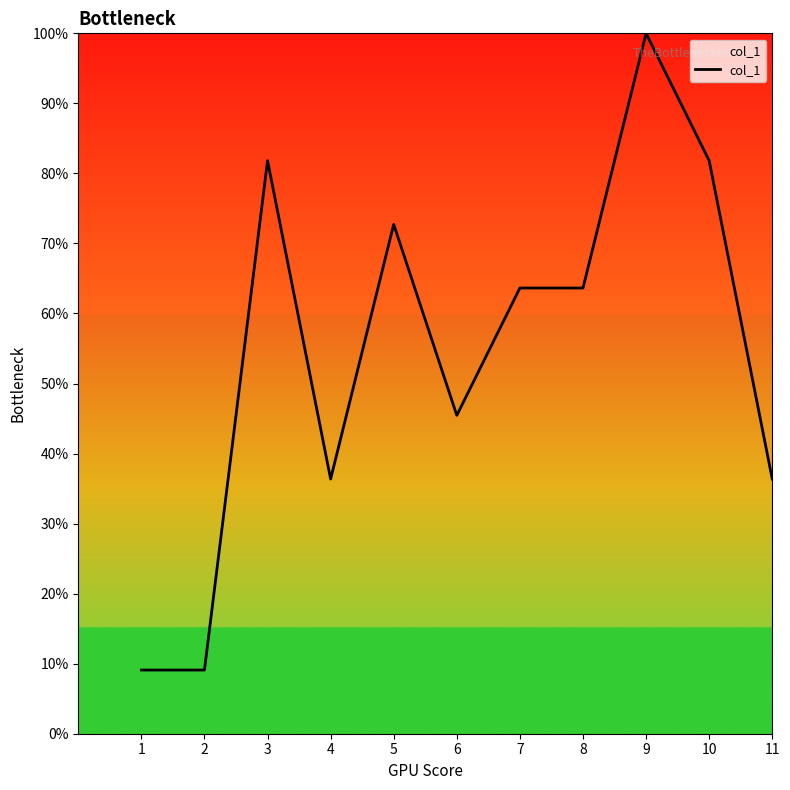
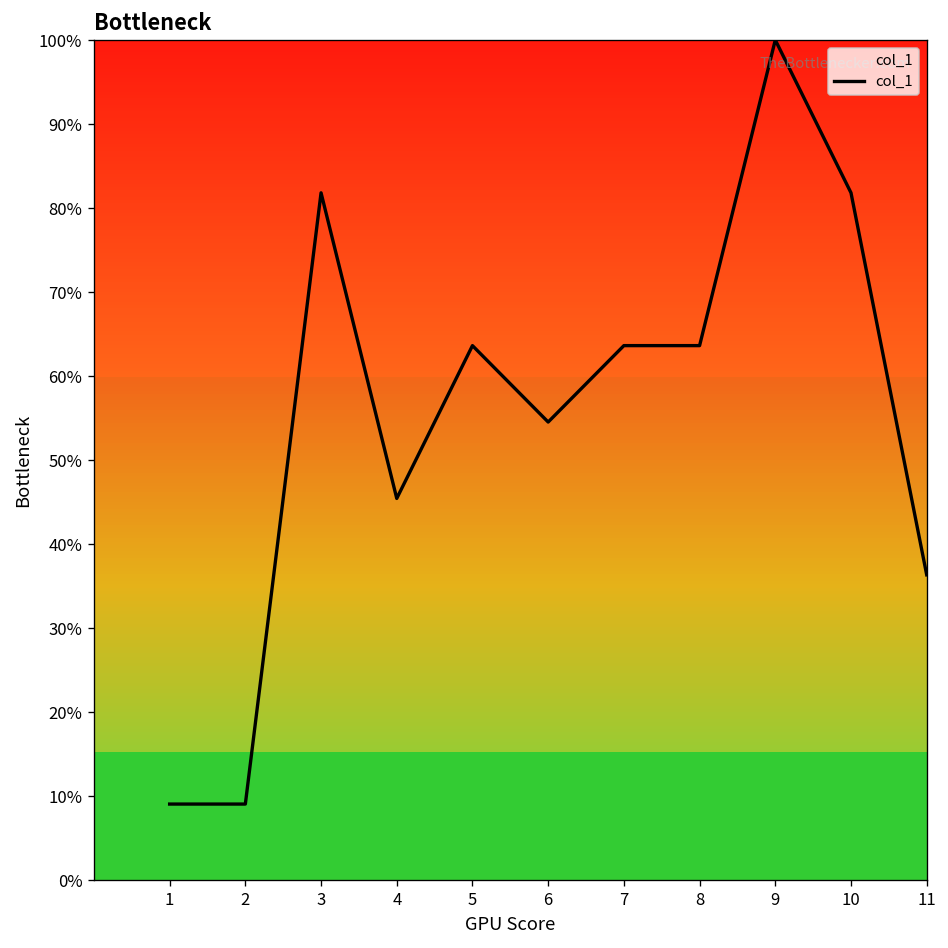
4: 36% -> 45%
5: 73% -> 64%
6: 45% -> 55%
